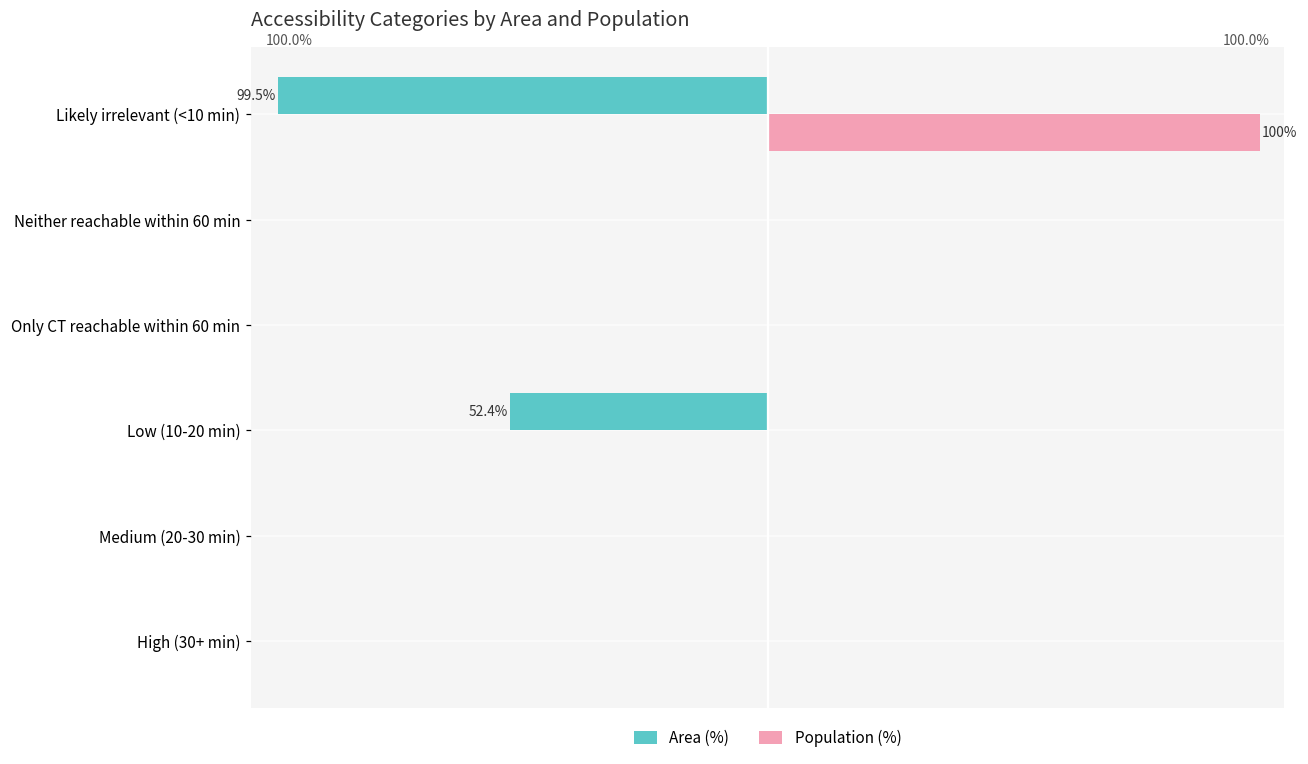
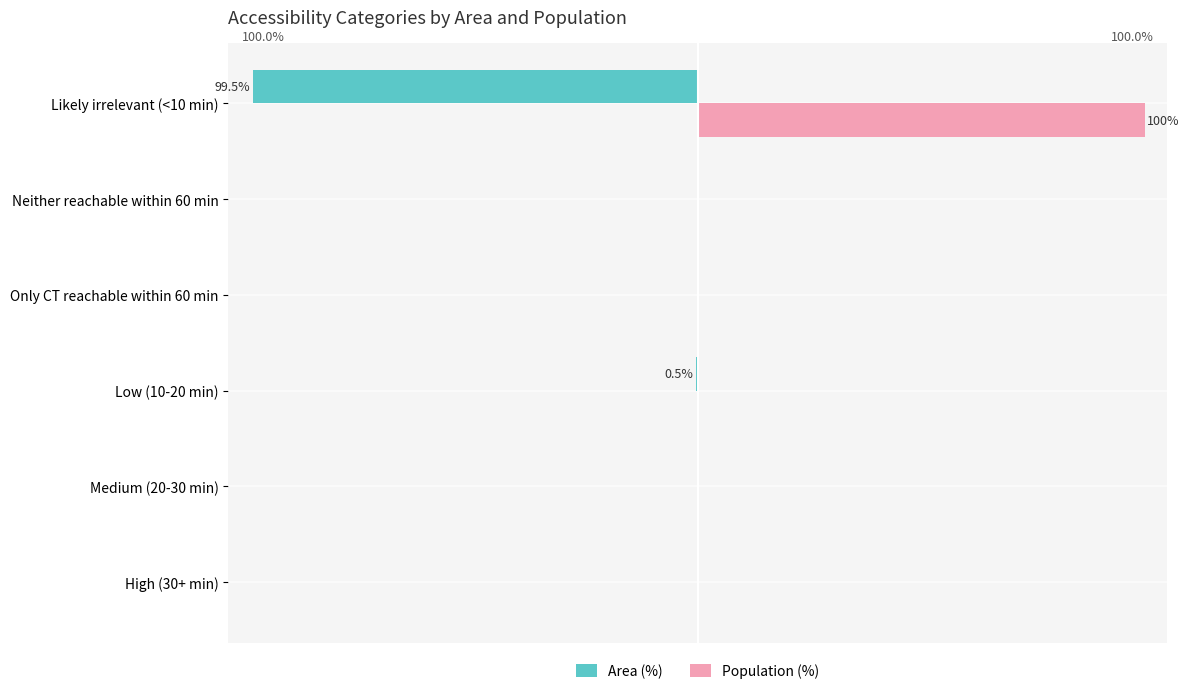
Area (%), Low (10-20 min): 52.4% -> 0.5%
